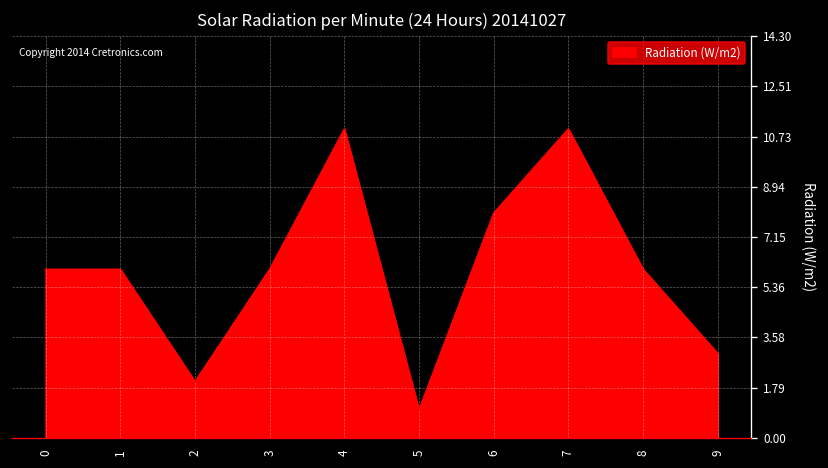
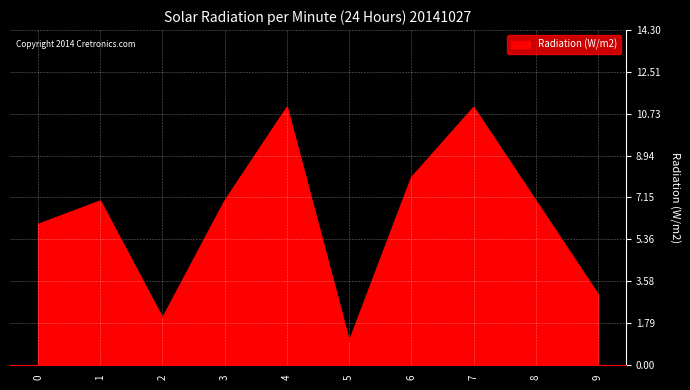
1: 6 -> 7
3: 6 -> 7
8: 6 -> 7
